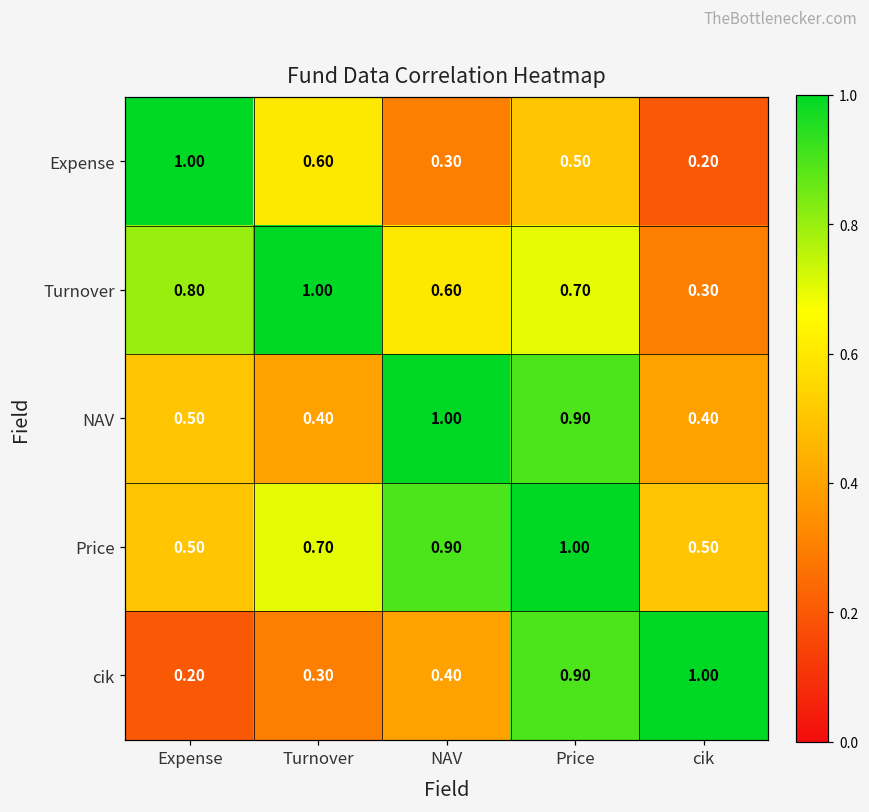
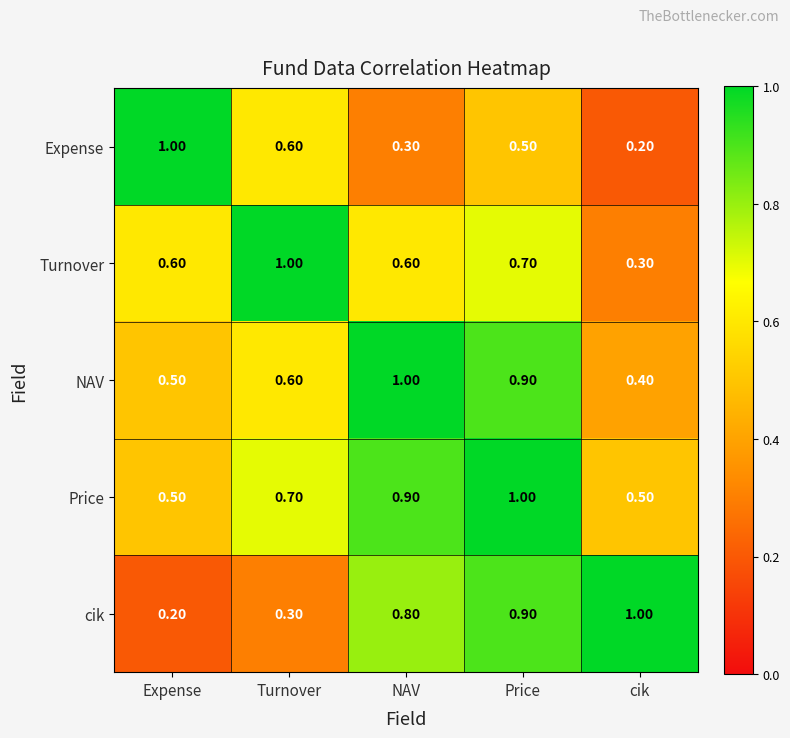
Turnover, Expense: 0.80 -> 0.60
NAV, Turnover: 0.40 -> 0.60
cik, NAV: 0.40 -> 0.80
